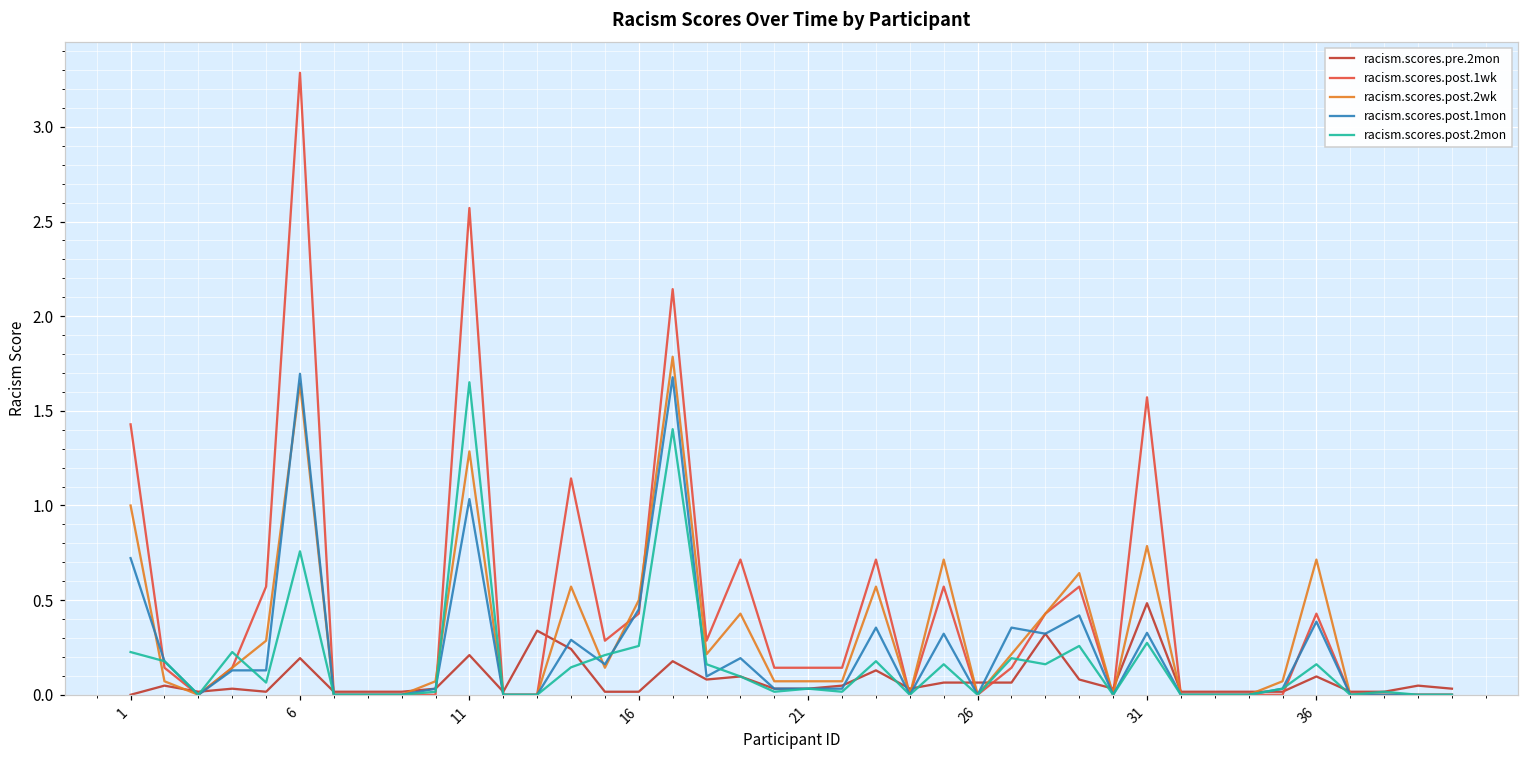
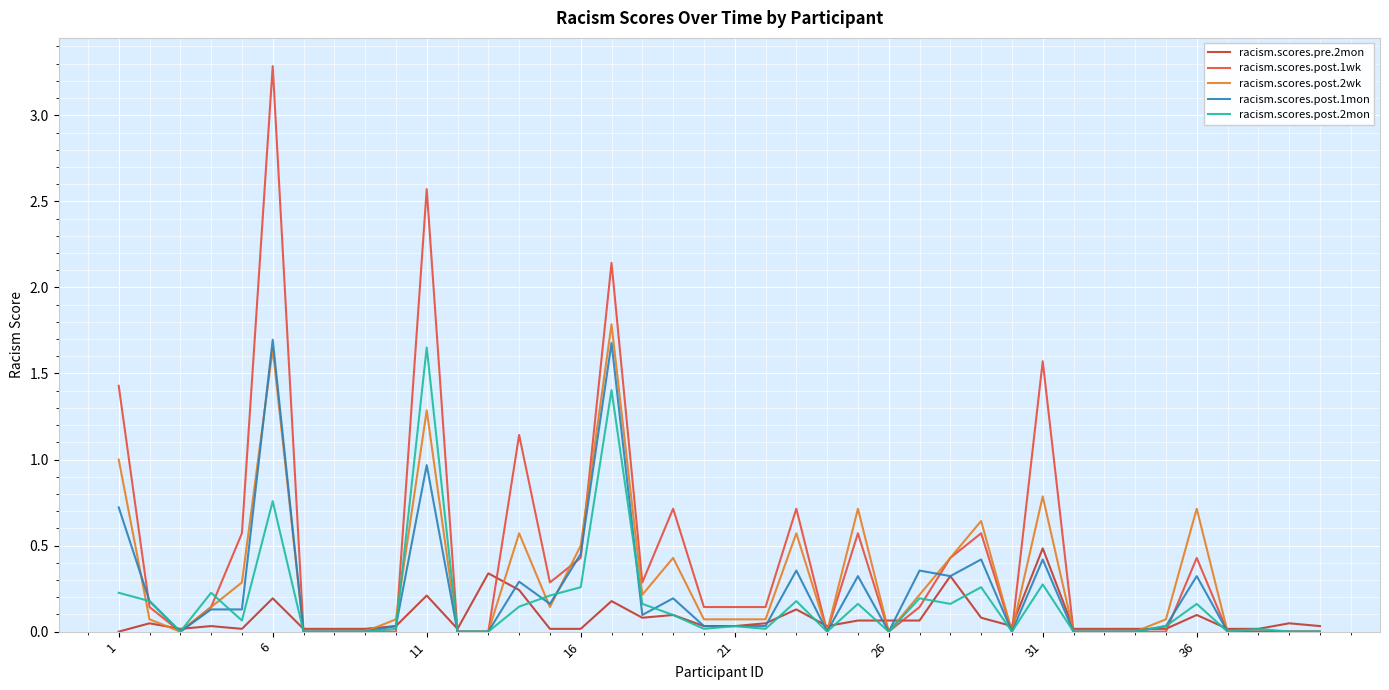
racism.scores.post.1mon, 11: 1.03 -> 0.97
racism.scores.post.1mon, 31: 0.33 -> 0.42
racism.scores.post.1mon, 36: 0.39 -> 0.32
